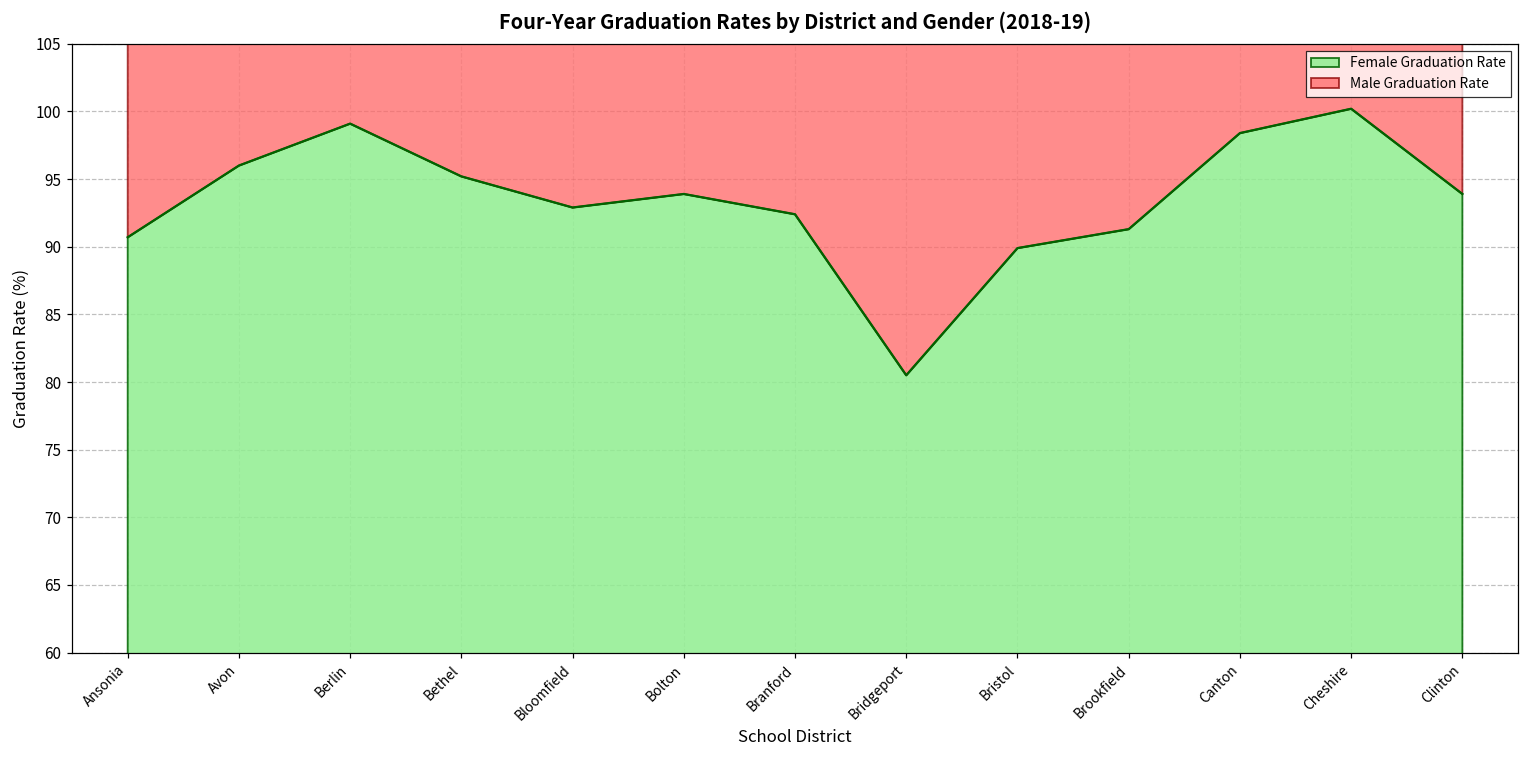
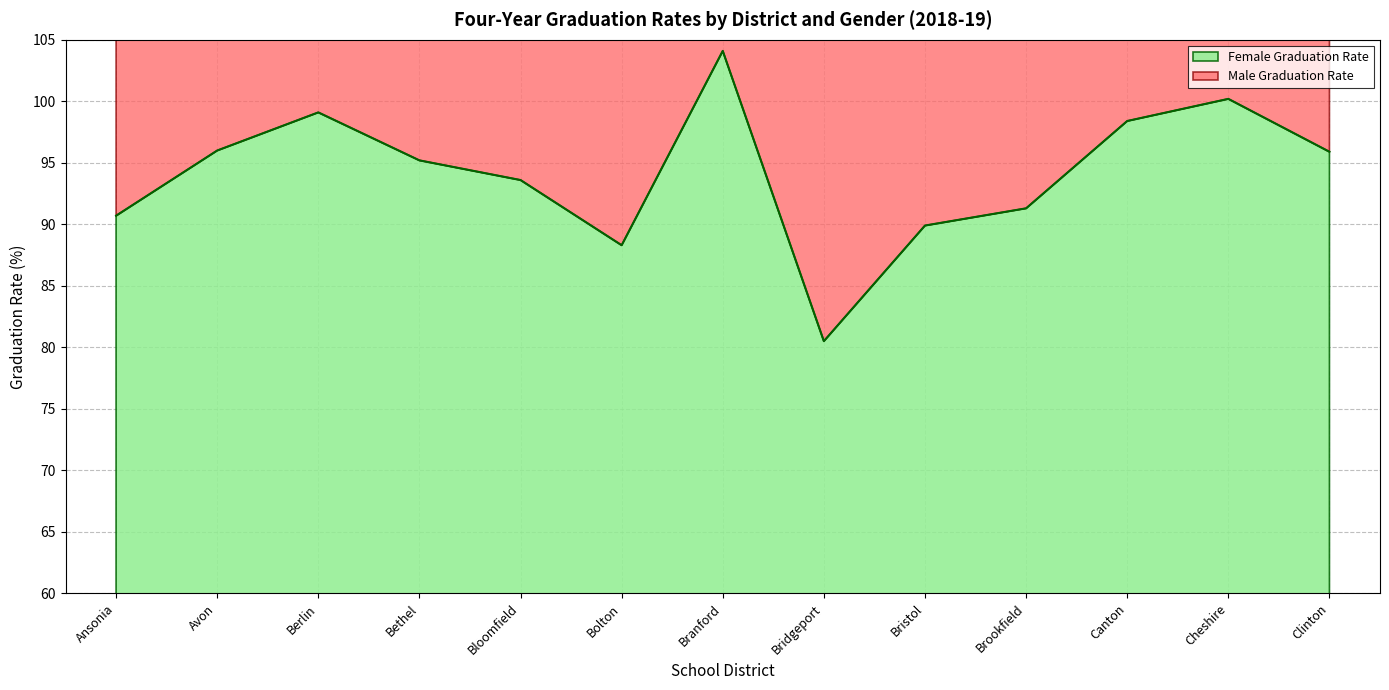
Female Graduation Rate, Bloomfield: 92.9 -> 93.6
Female Graduation Rate, Bolton: 93.9 -> 88.3
Female Graduation Rate, Branford: 92.4 -> 104.1
Female Graduation Rate, Clinton: 93.9 -> 95.9
